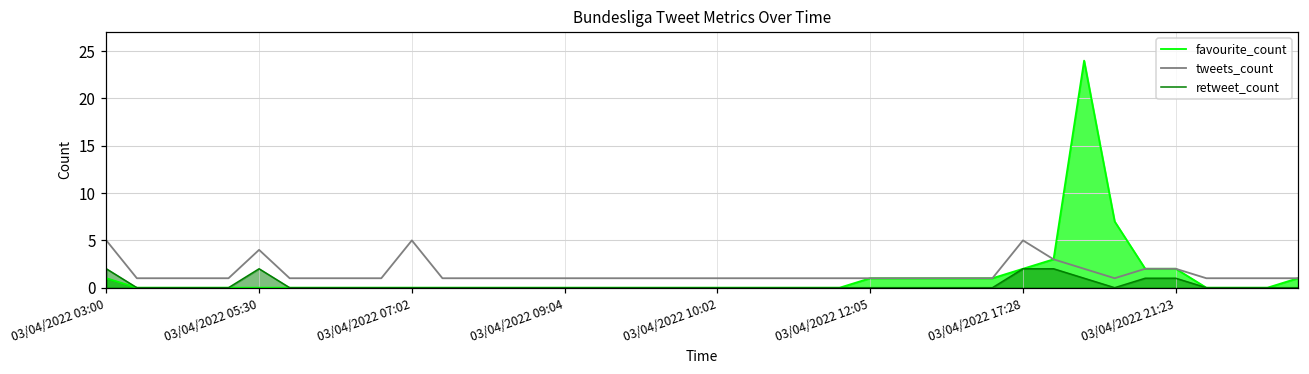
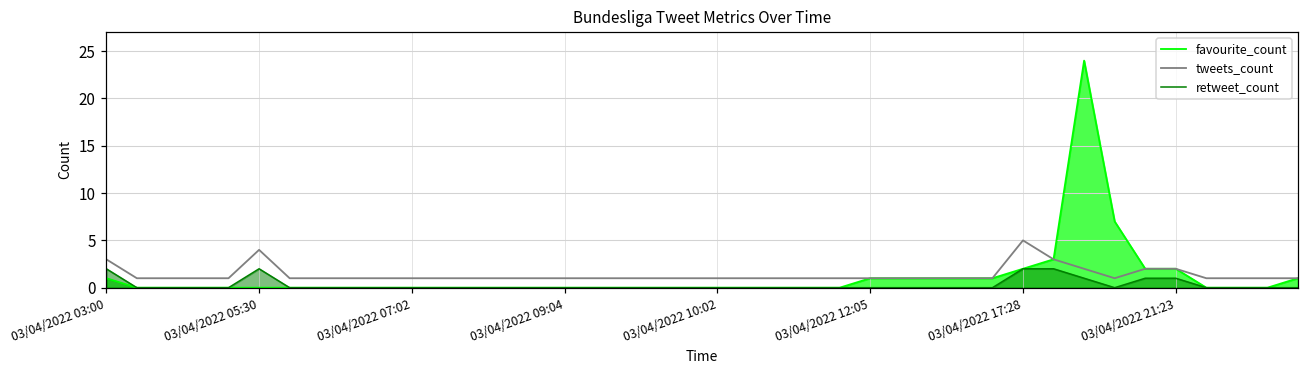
tweets_count, 03/04/2022 03:00: 5 -> 3
tweets_count, 03/04/2022 07:02: 5 -> 1
